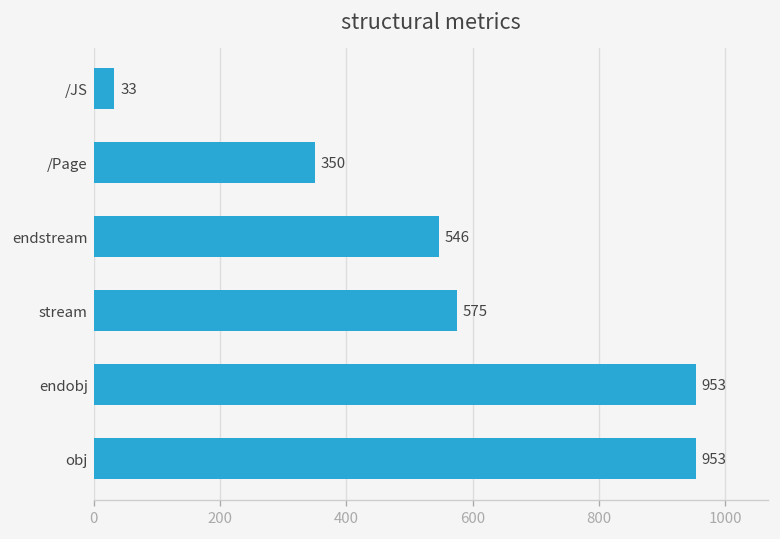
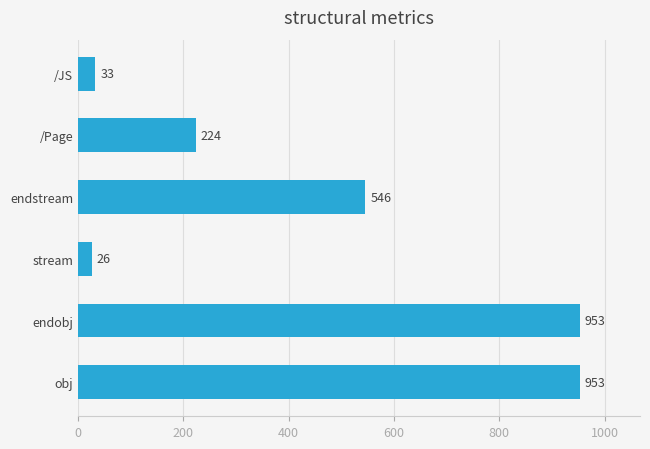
/Page: 350 -> 224
stream: 575 -> 26
